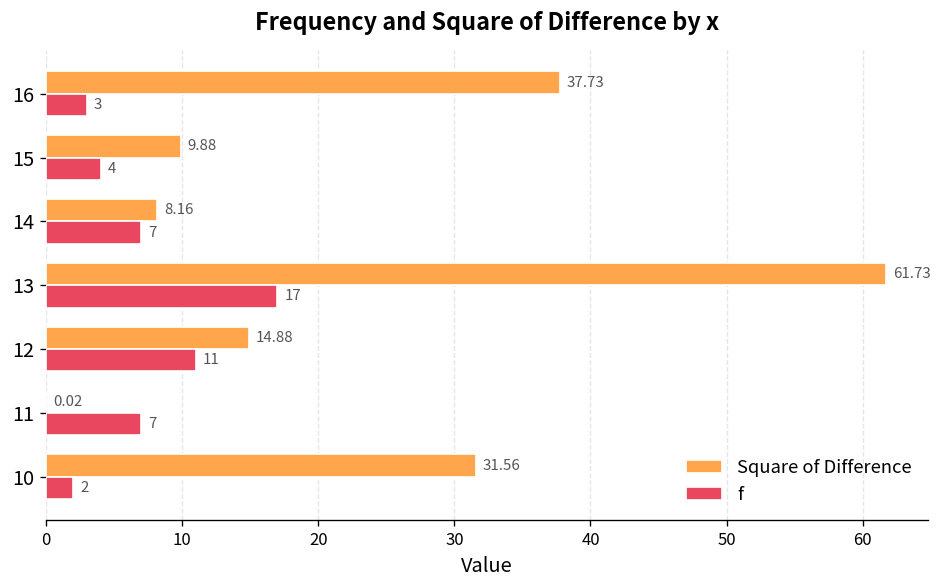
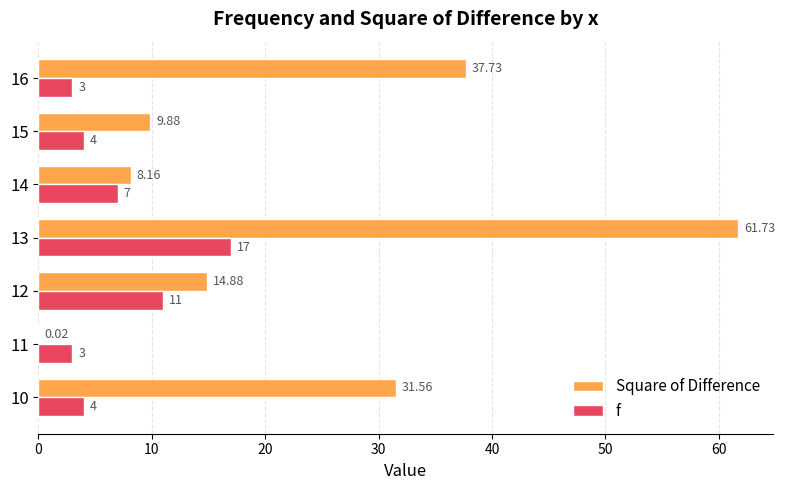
f, 11: 7 -> 3
f, 10: 2 -> 4
